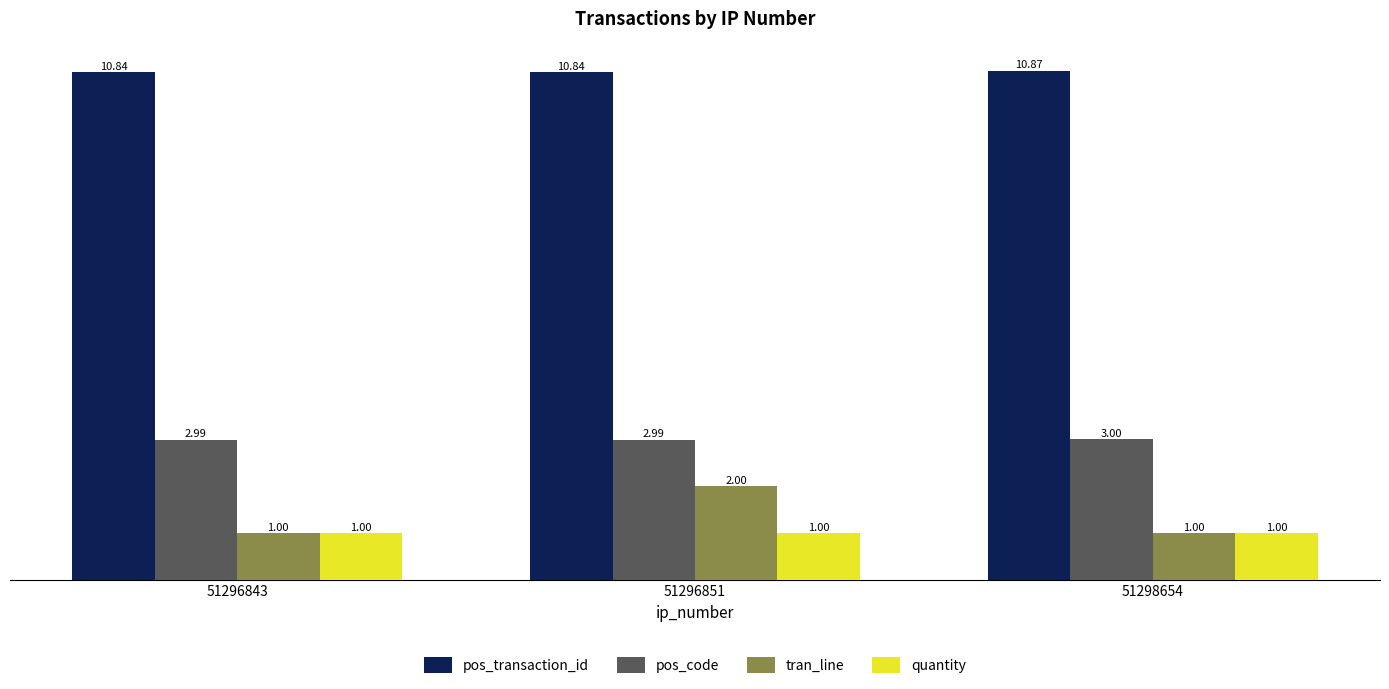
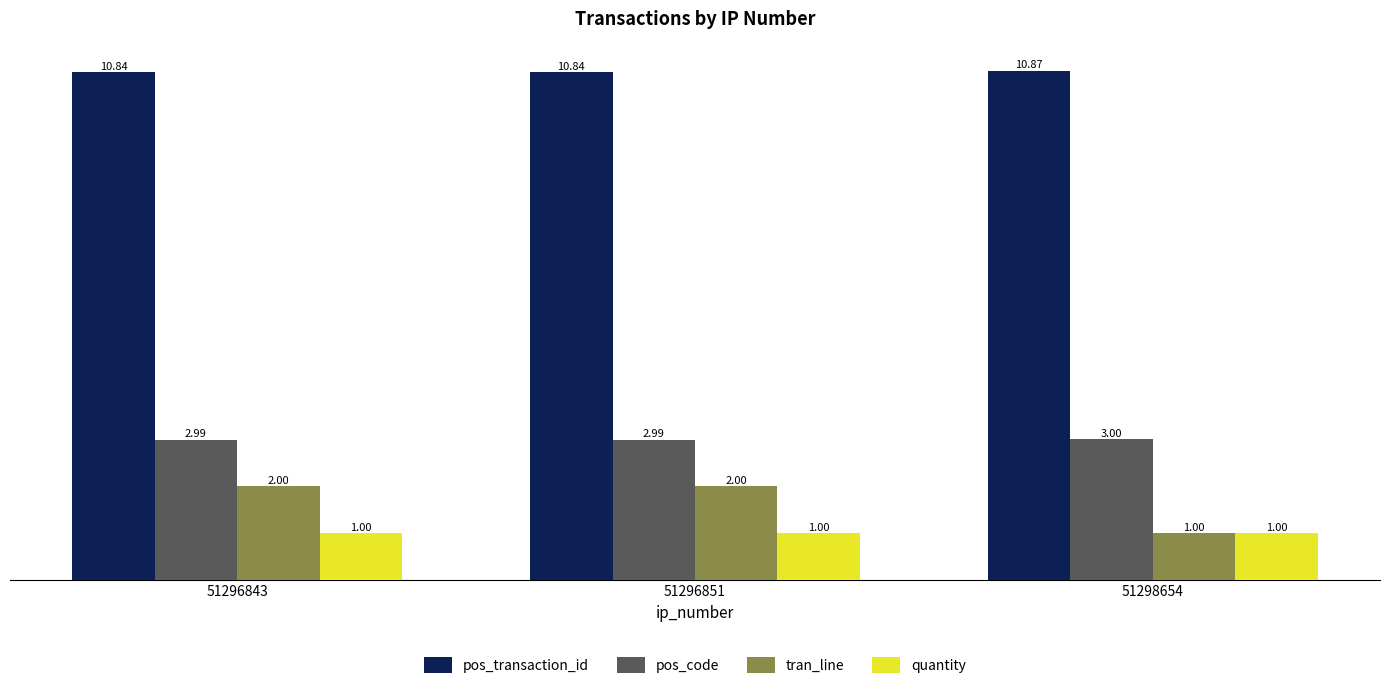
tran_line, 51296843: 1.00 -> 2.00
